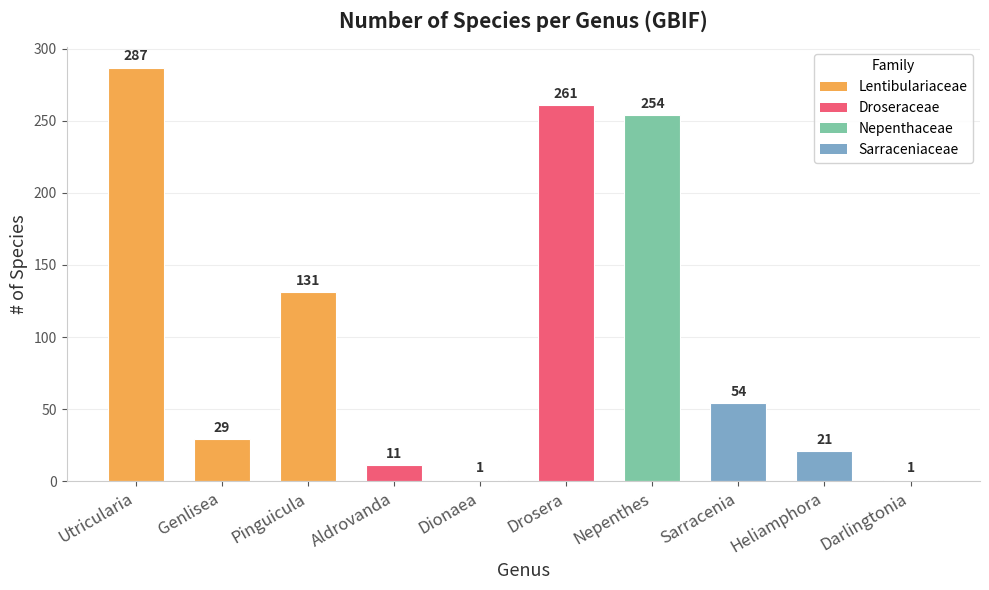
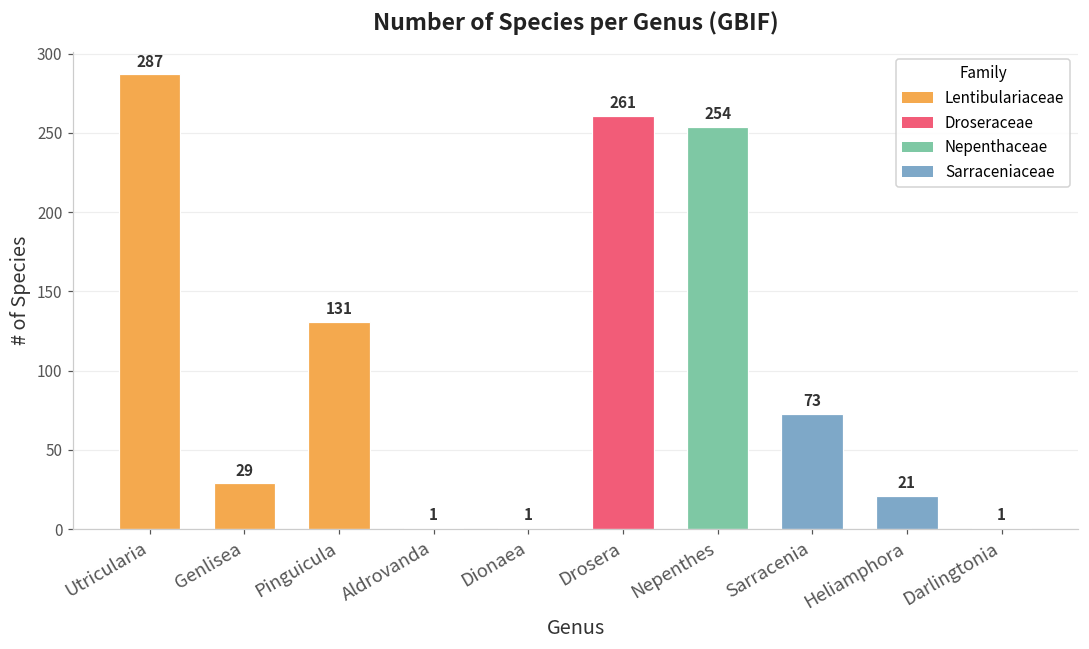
Aldrovanda: 11 -> 1
Sarracenia: 54 -> 73
